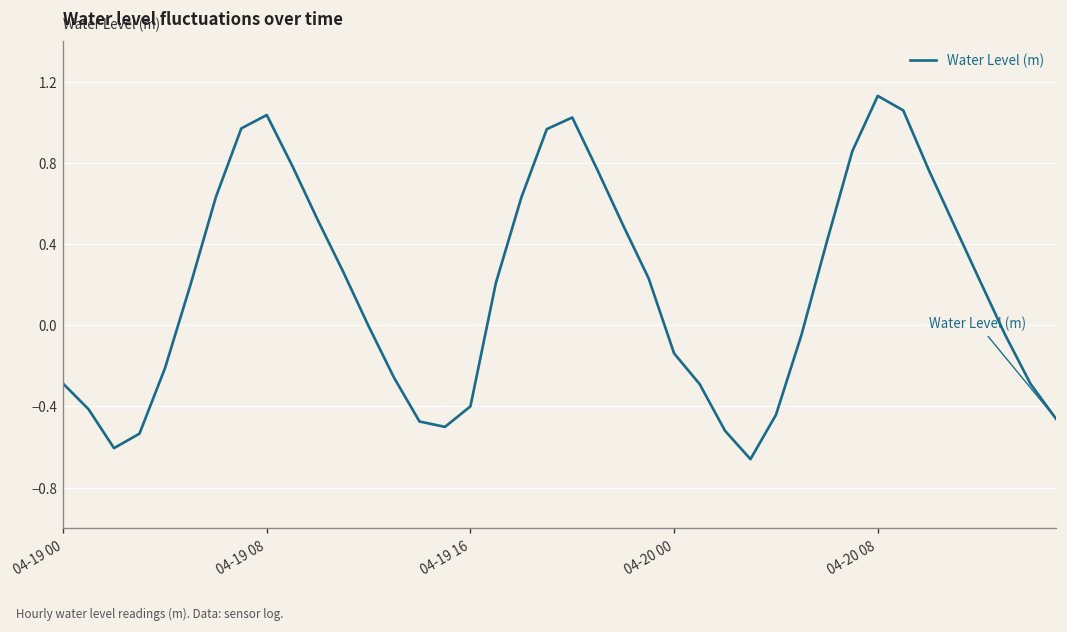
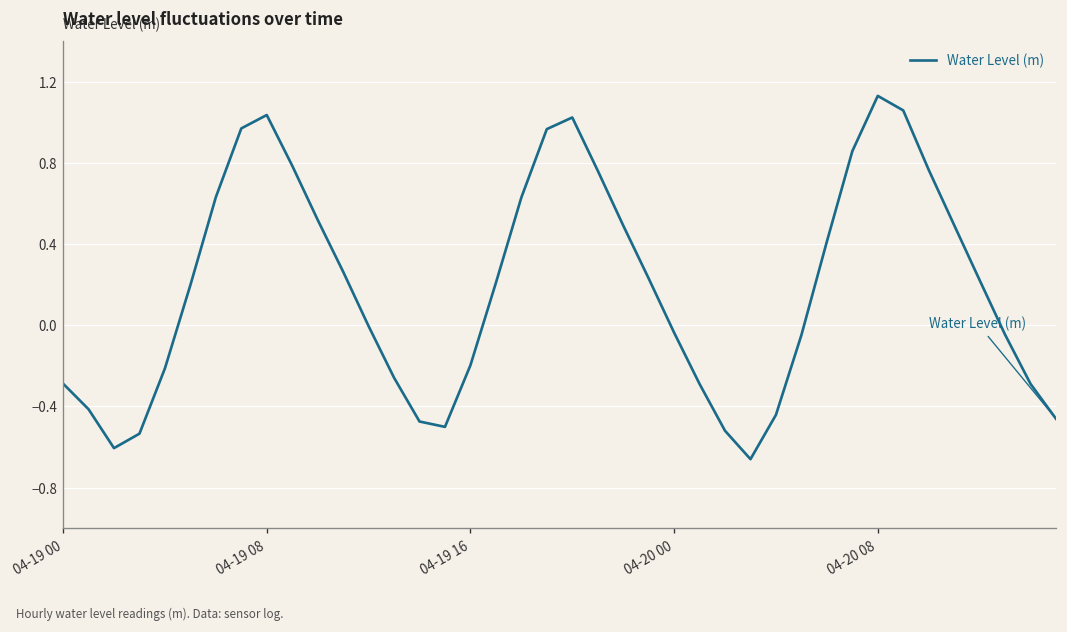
04-19 16: -0.40 -> -0.20
04-20 00: -0.14 -> -0.04
